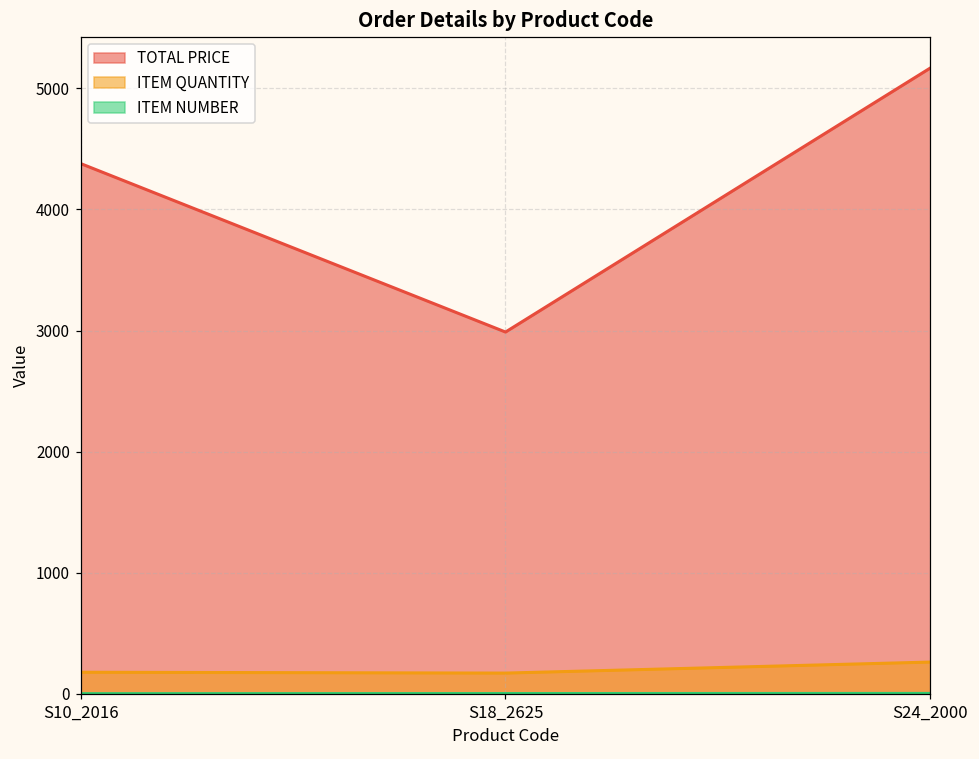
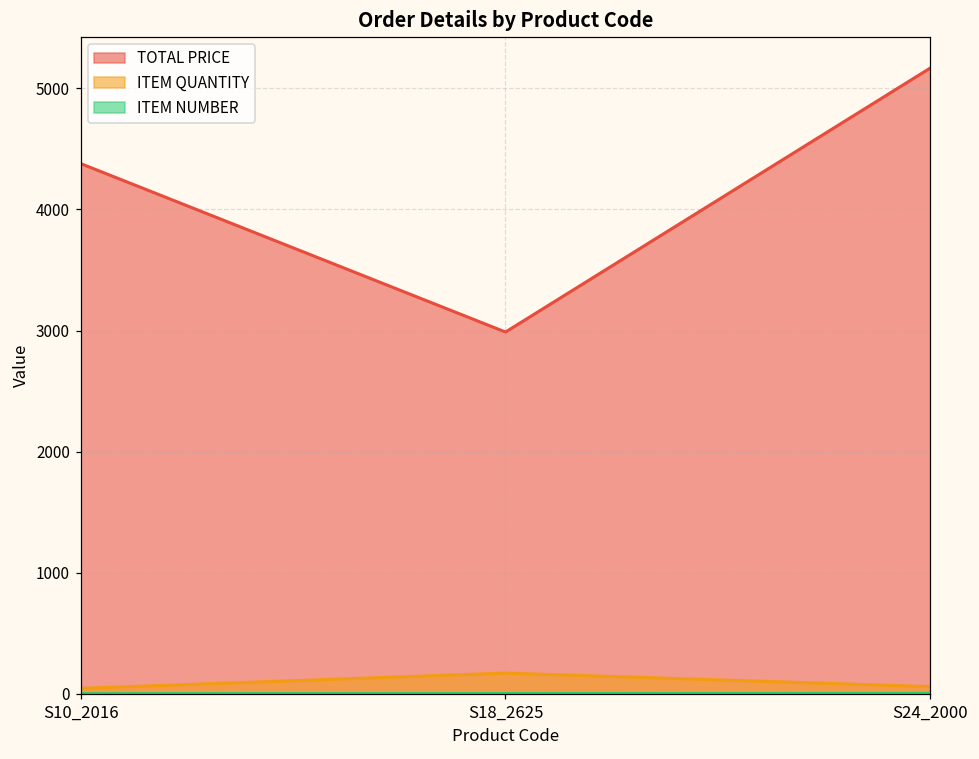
ITEM QUANTITY, S10_2016: 180 -> 50
ITEM QUANTITY, S24_2000: 260 -> 60
